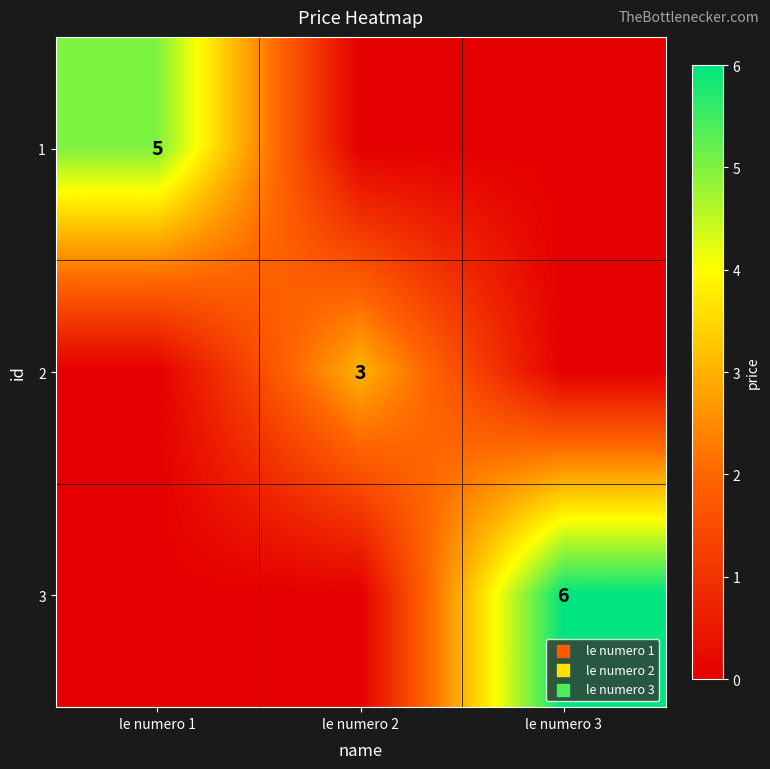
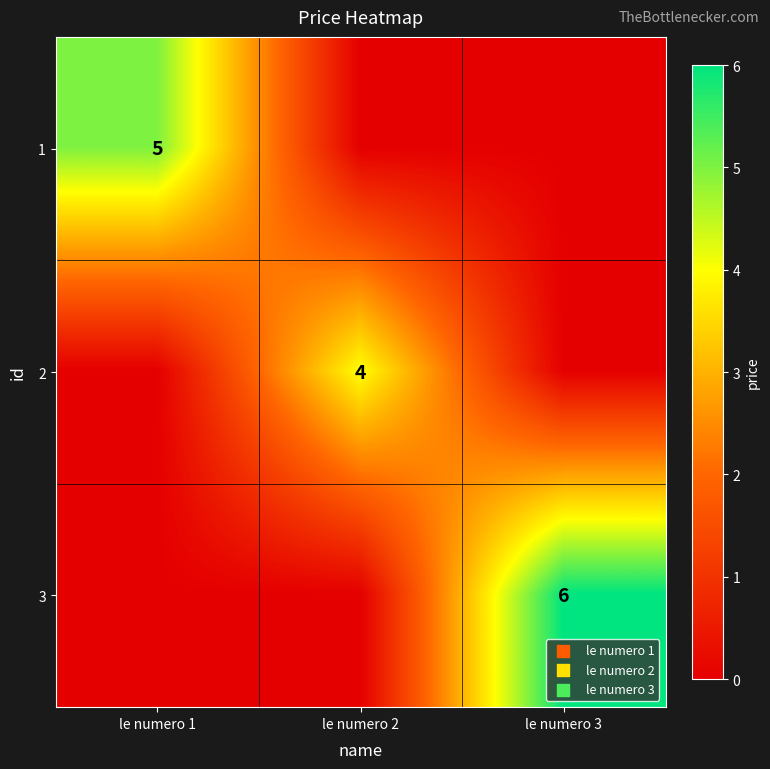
2, le numero 2: 3 -> 4
